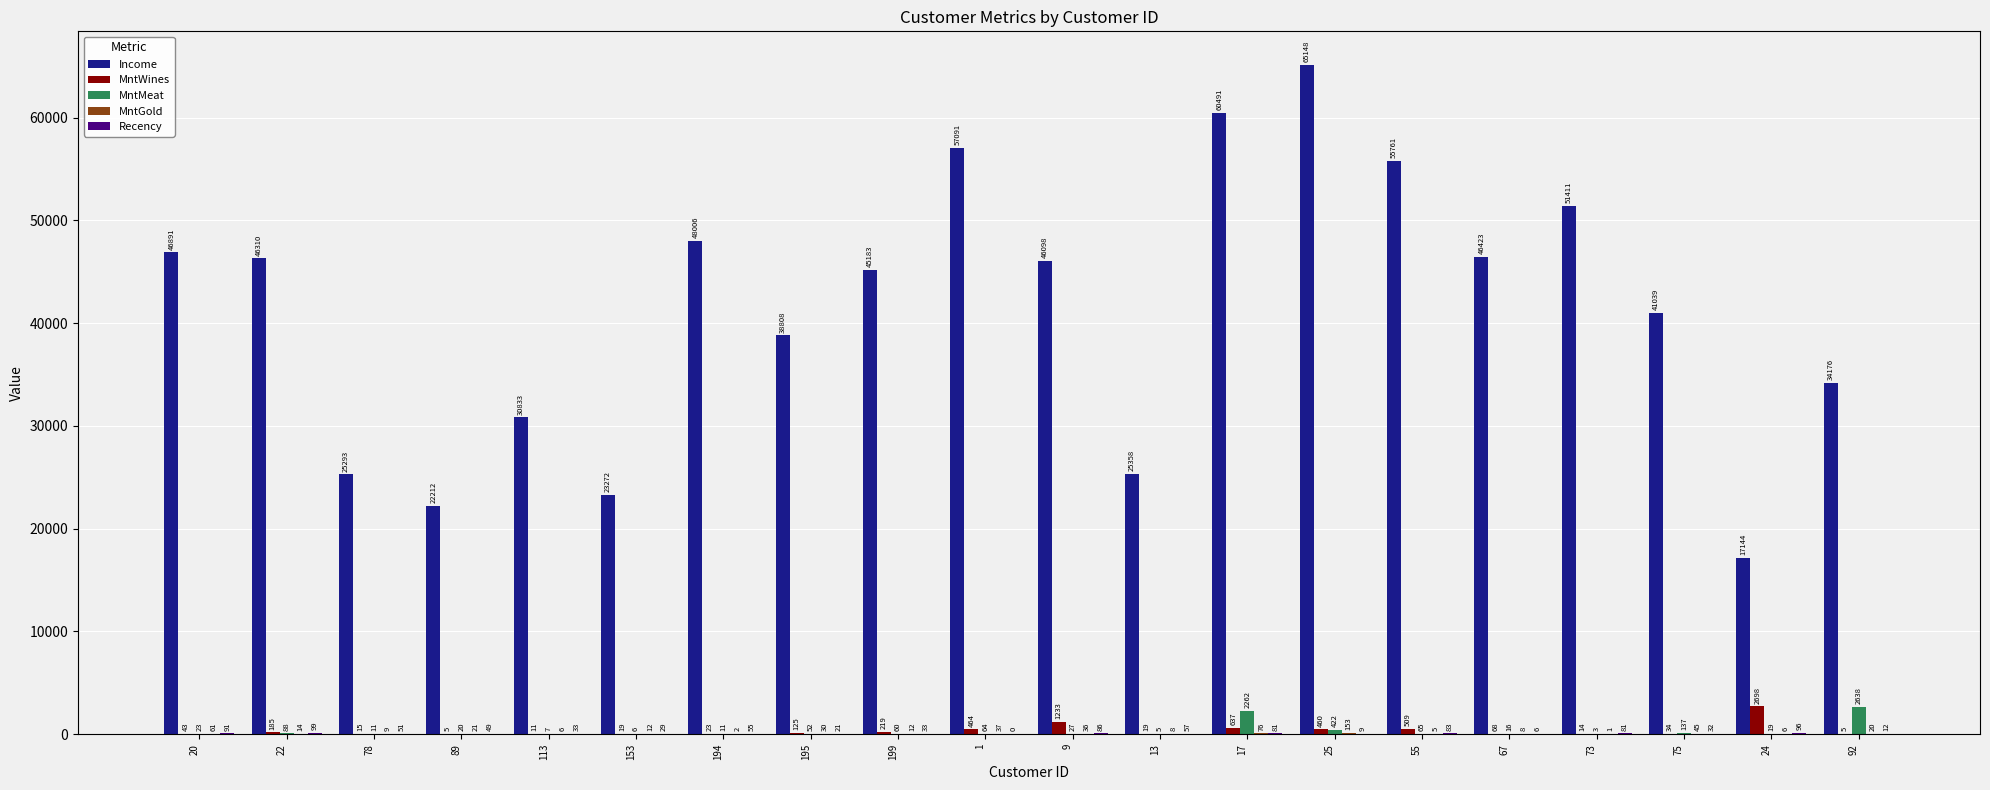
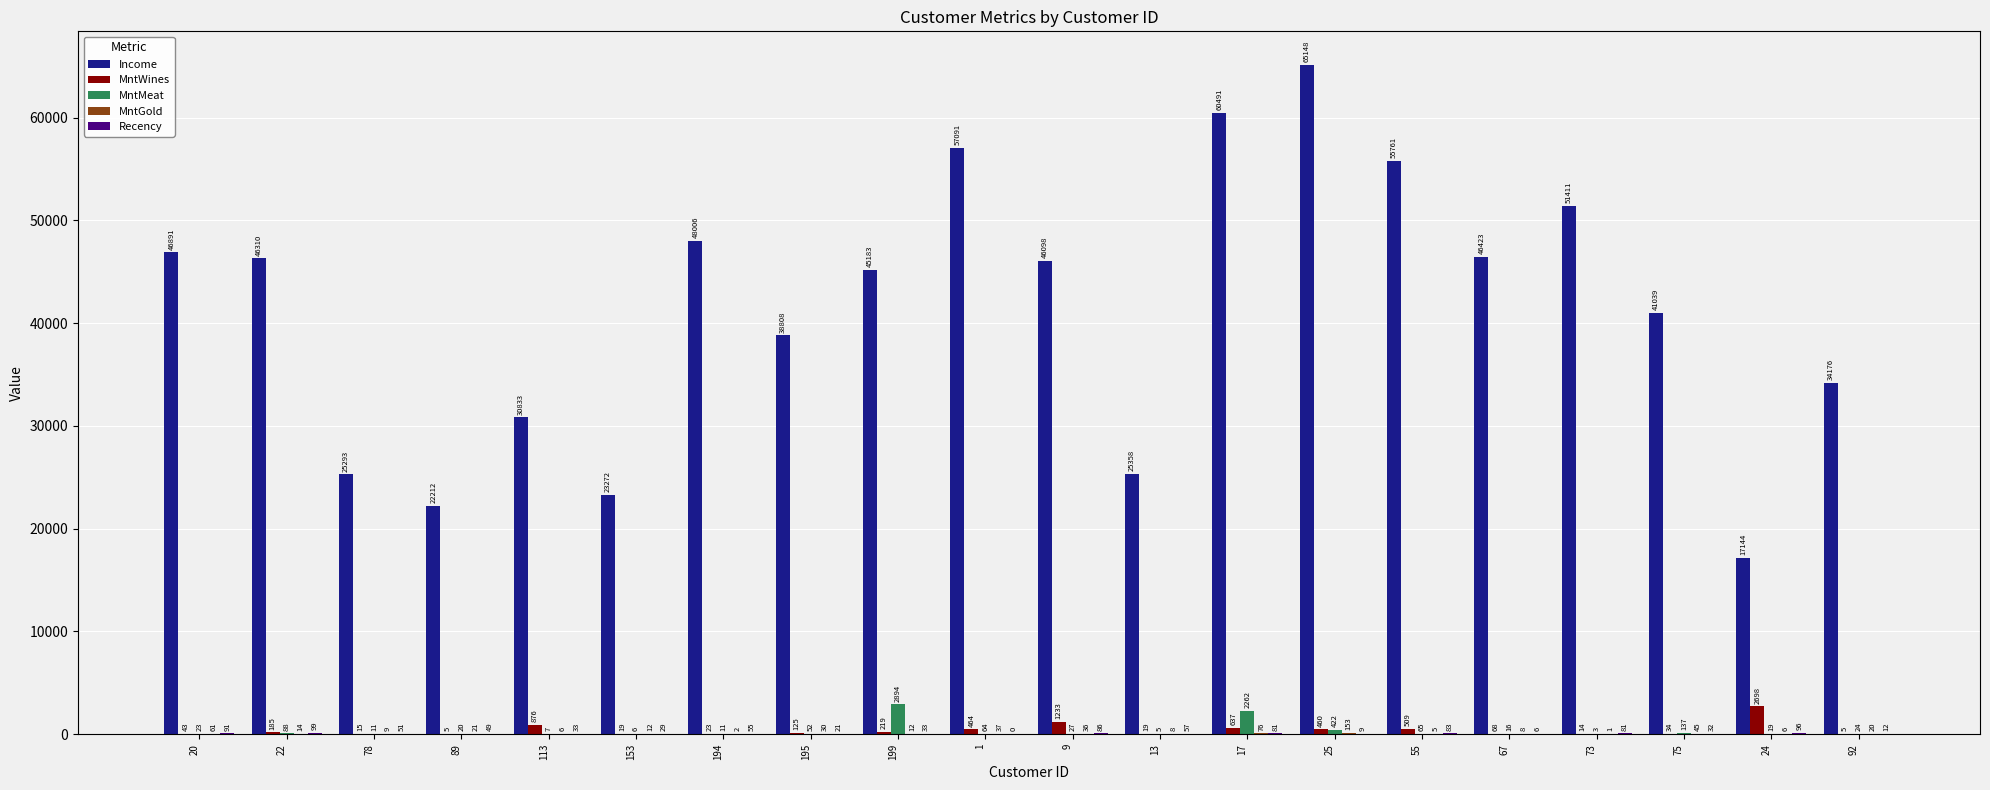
MntWines, 113: 11 -> 876
MntMeat, 199: 60 -> 2894
MntMeat, 92: 2638 -> 24
